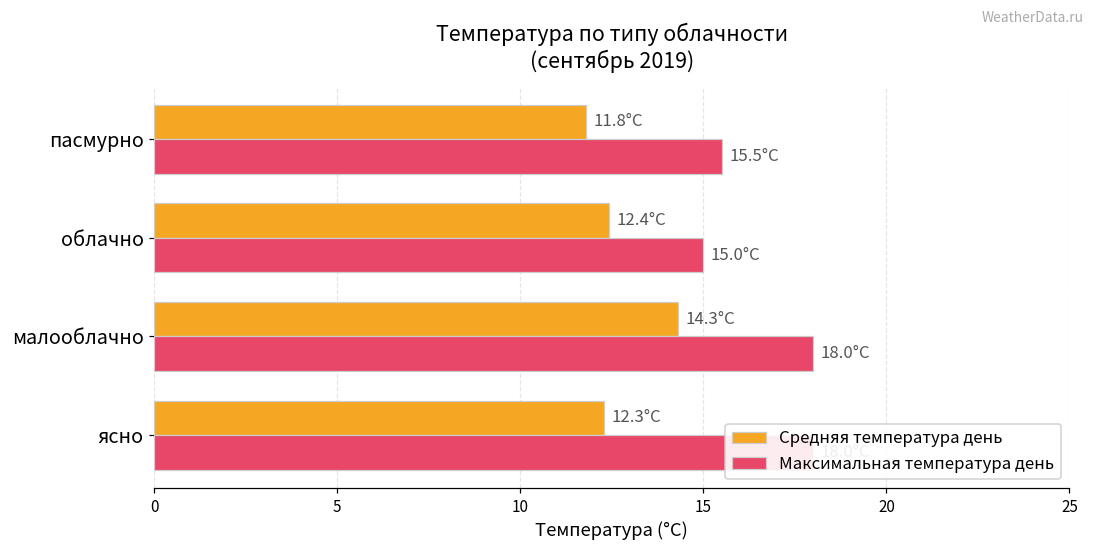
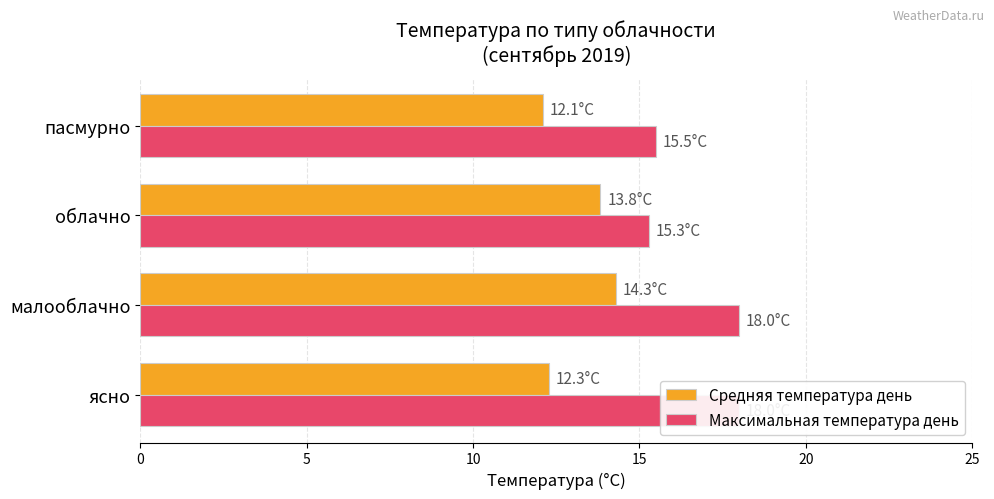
Средняя температура день, пасмурно: 11.8°C -> 12.1°C
Средняя температура день, облачно: 12.4°C -> 13.8°C
Максимальная температура день, облачно: 15.0°C -> 15.3°C
